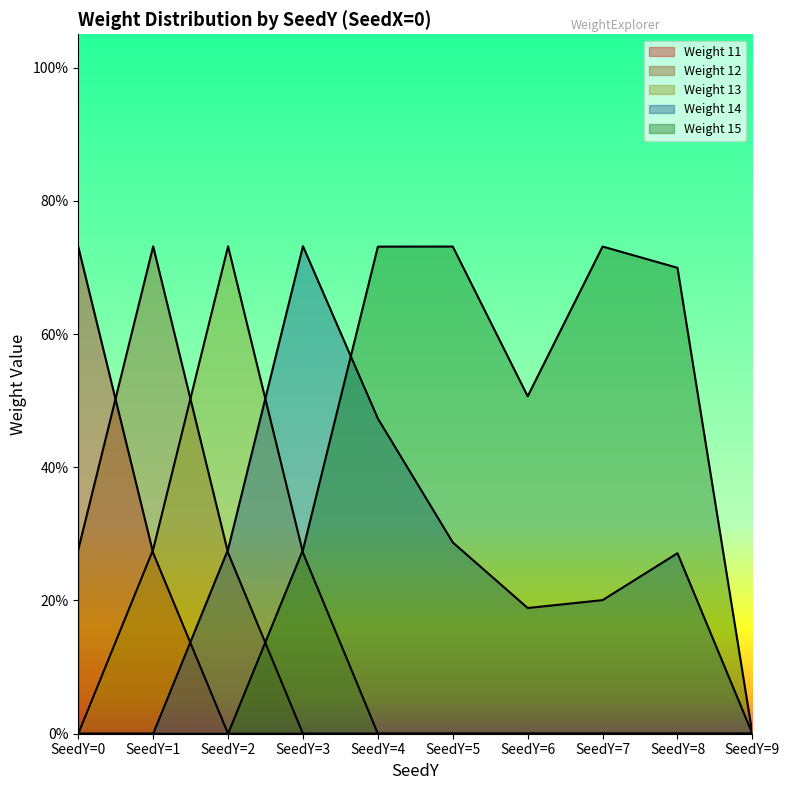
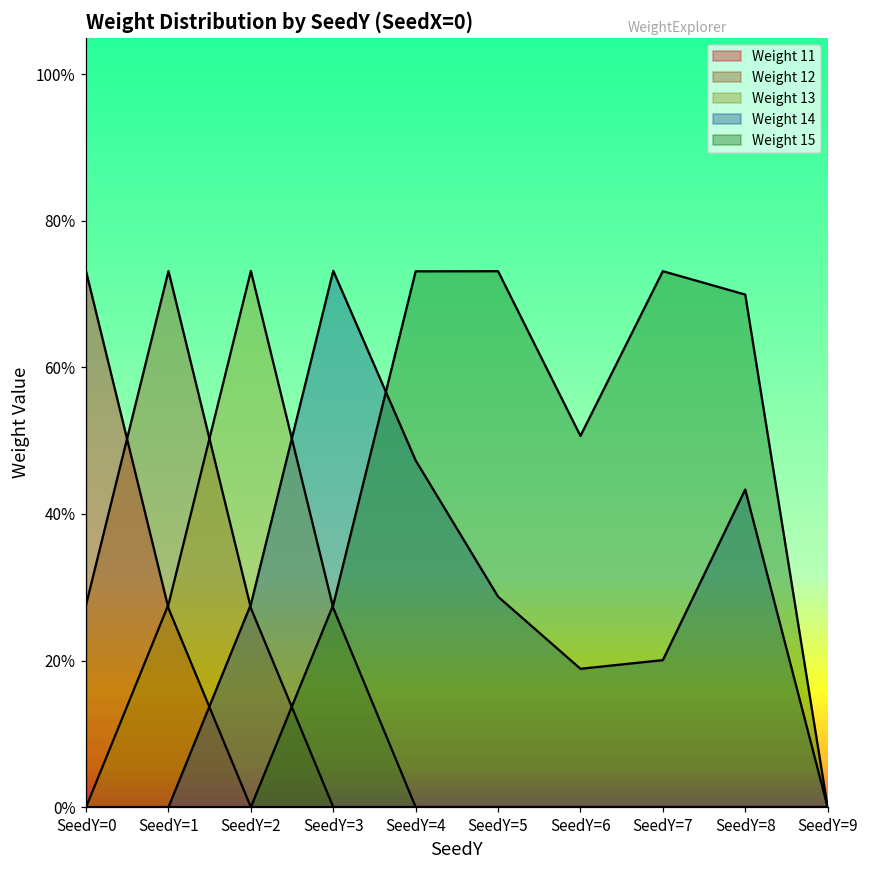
Weight 14, SeedY=8: 27% -> 43%
